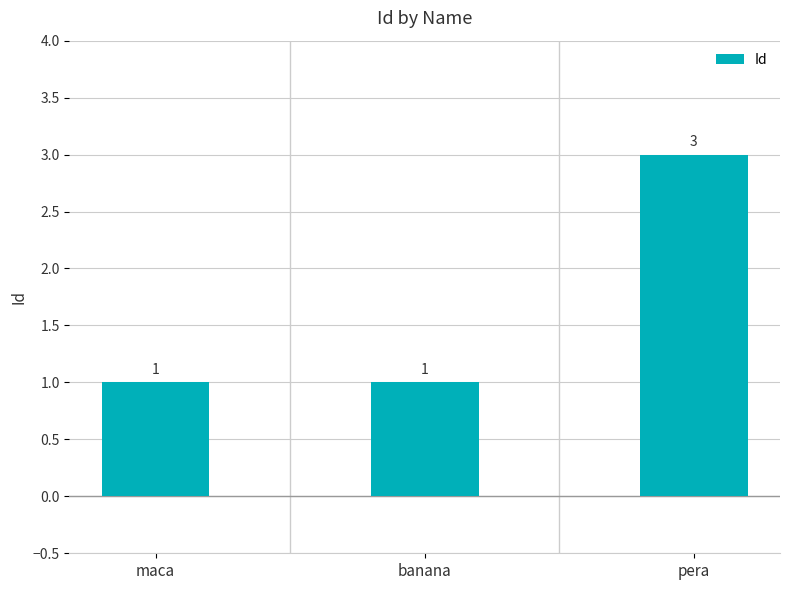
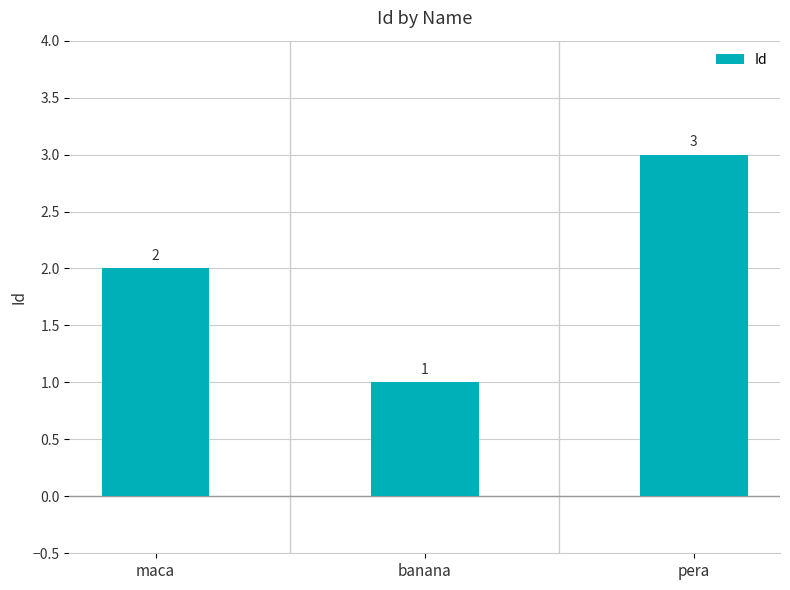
maca: 1 -> 2
